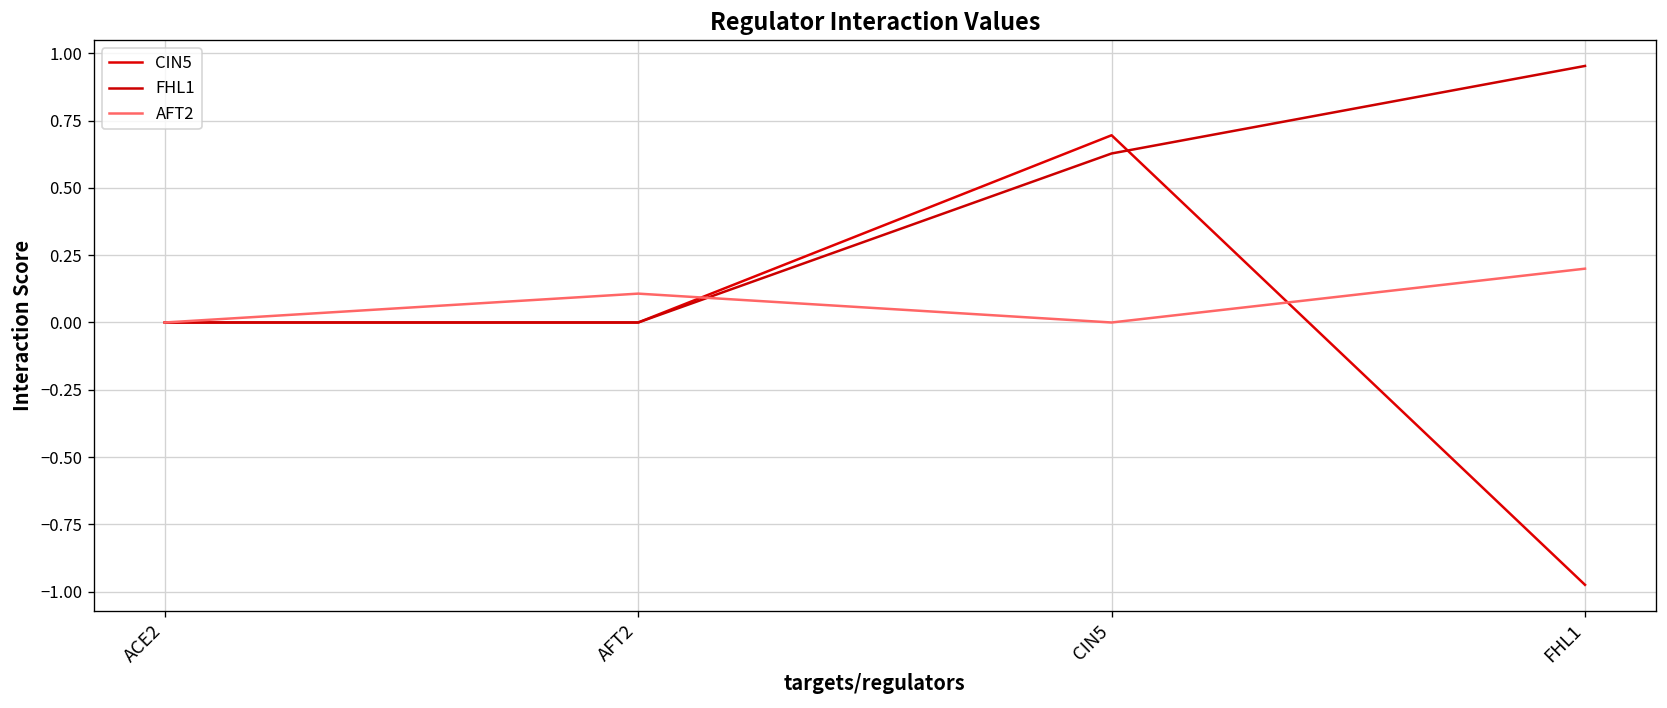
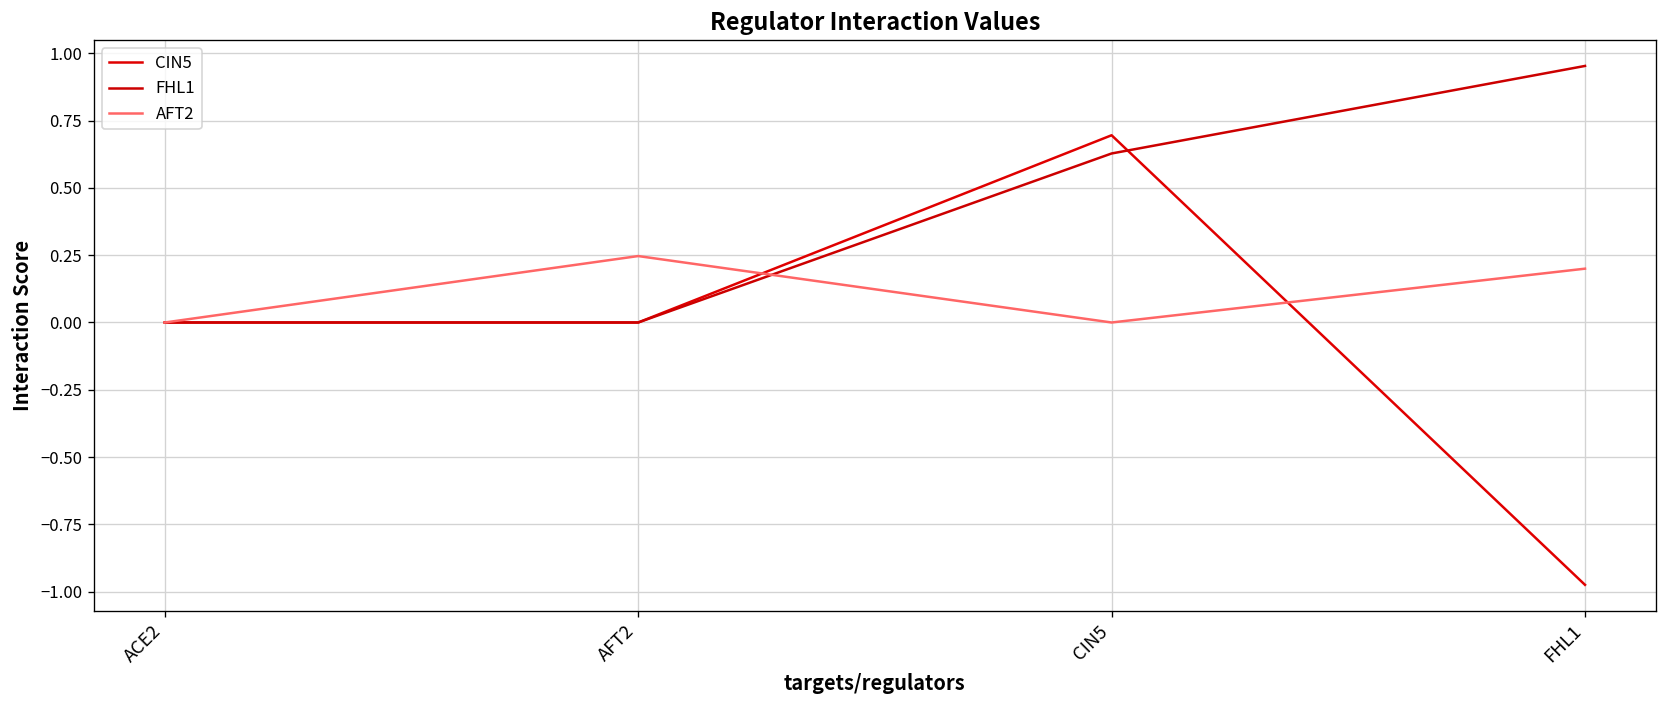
AFT2, AFT2: 0.11 -> 0.25
